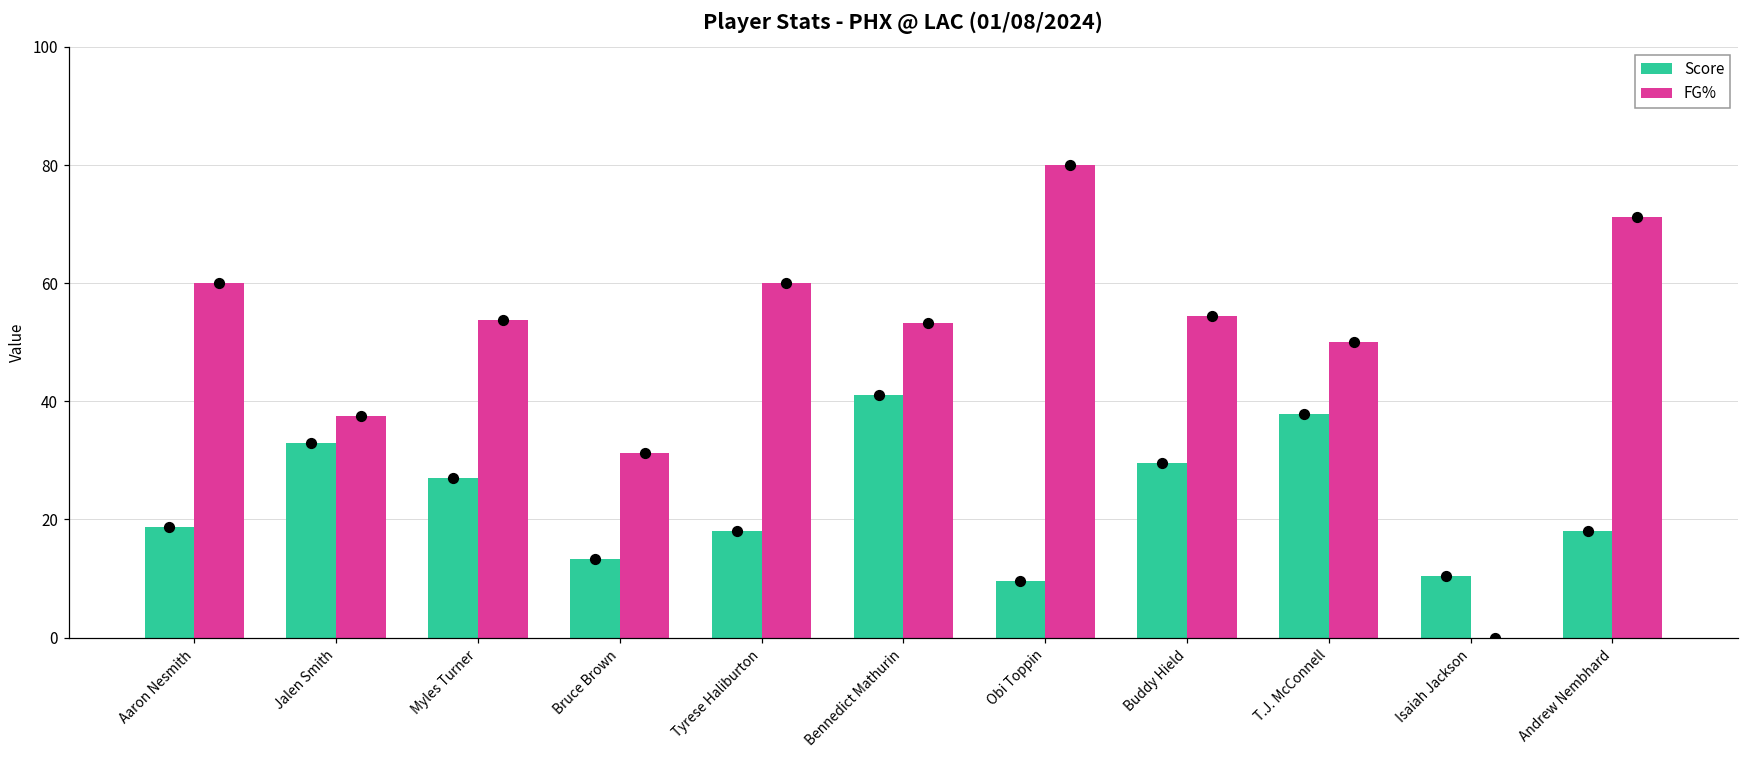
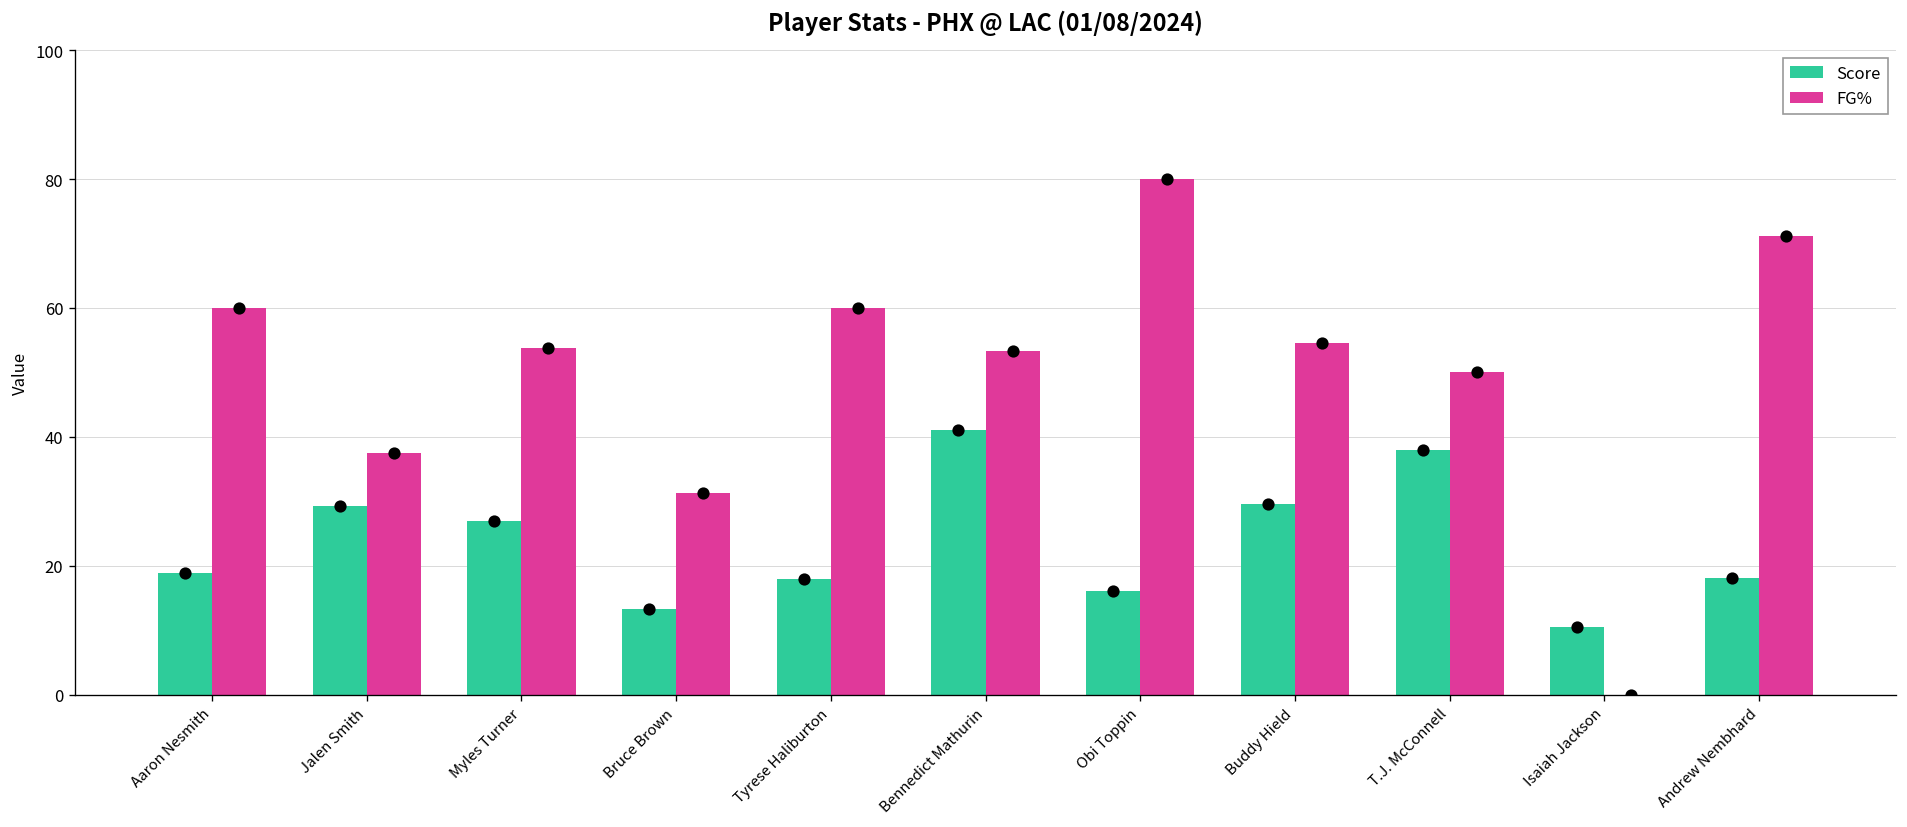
Score, Jalen Smith: 33 -> 29
Score, Obi Toppin: 10 -> 16
